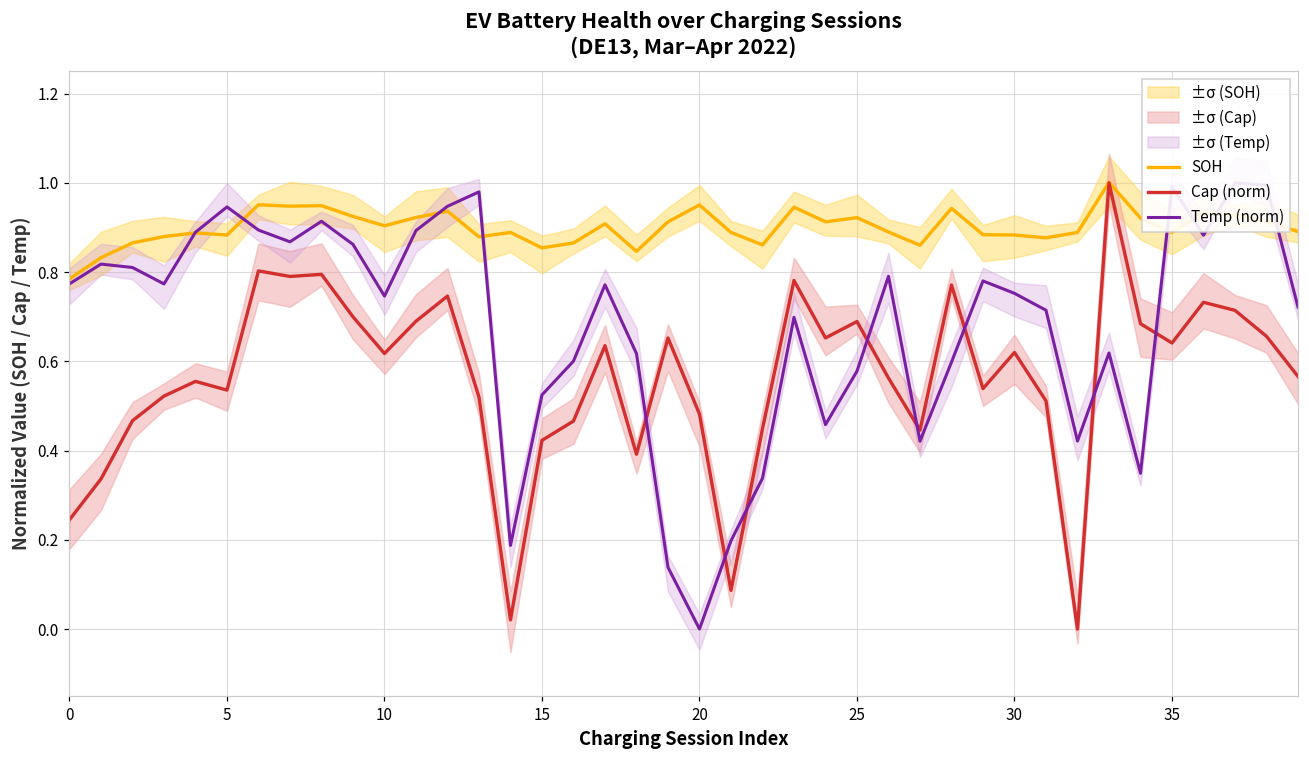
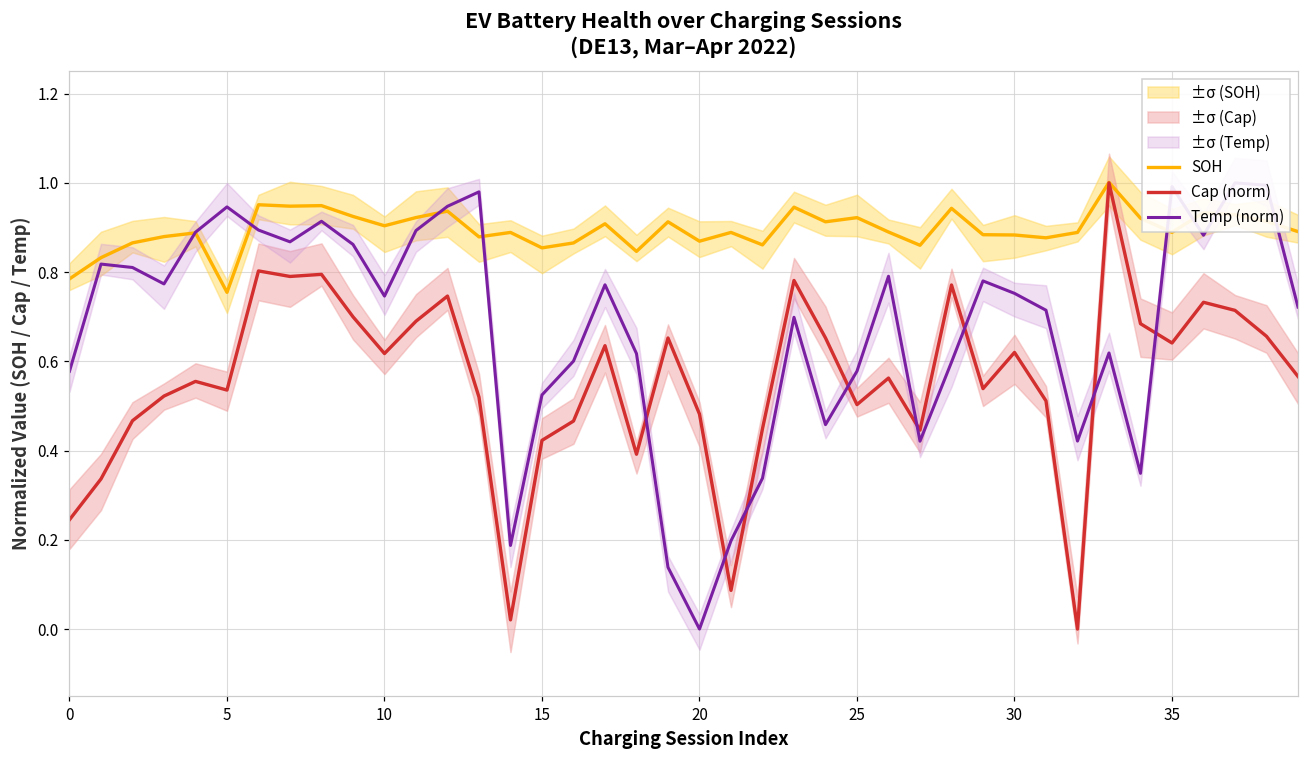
Temp (norm), 0: 0.77 -> 0.58
SOH, 5: 0.88 -> 0.75
SOH, 20: 0.95 -> 0.87
Cap (norm), 25: 0.69 -> 0.50
